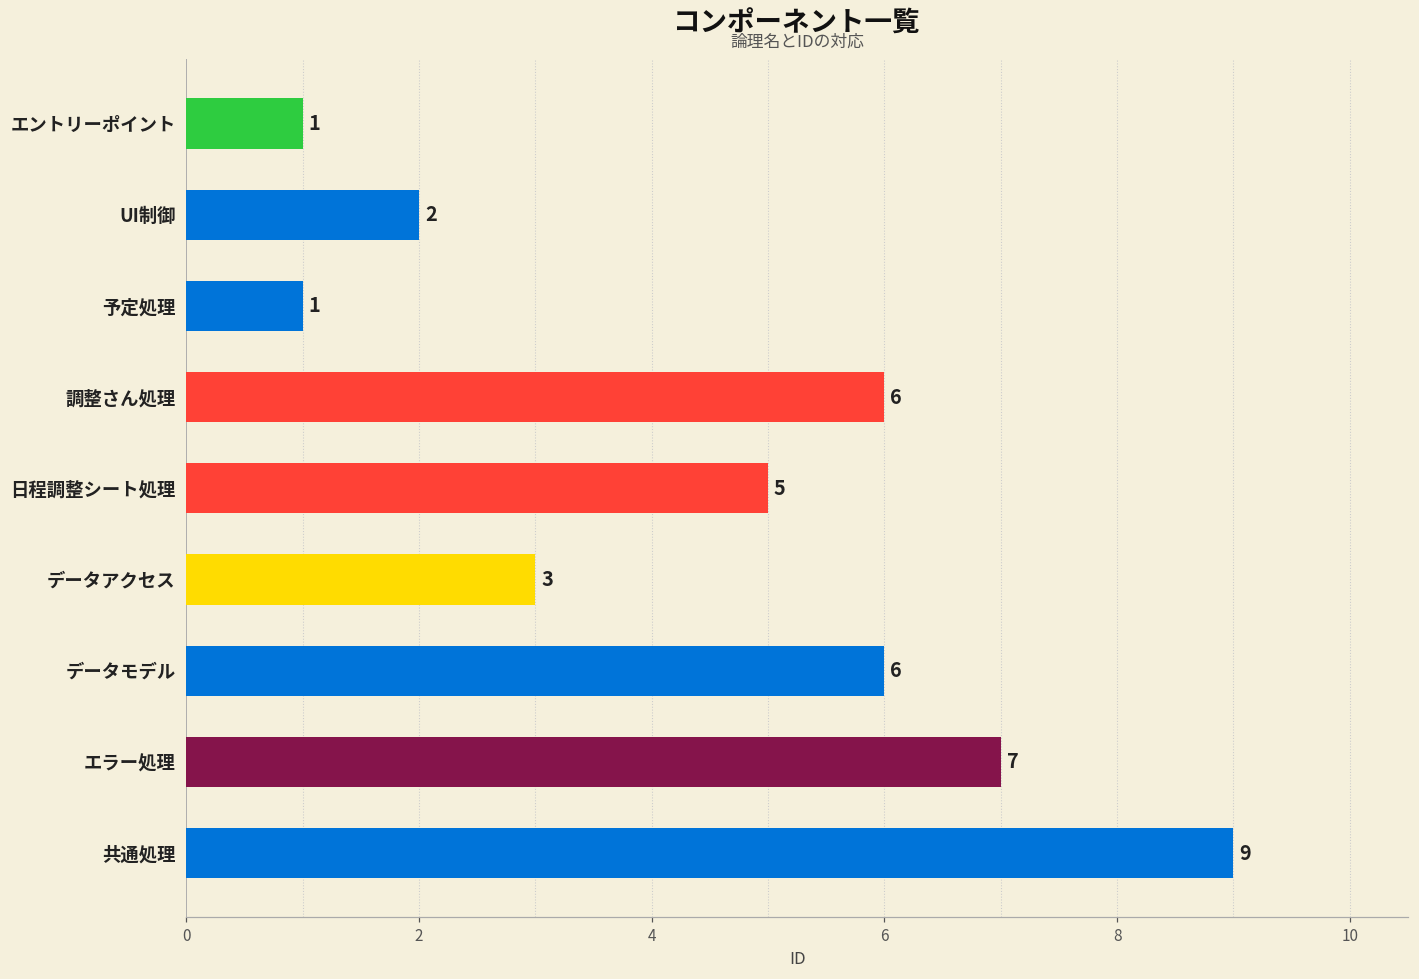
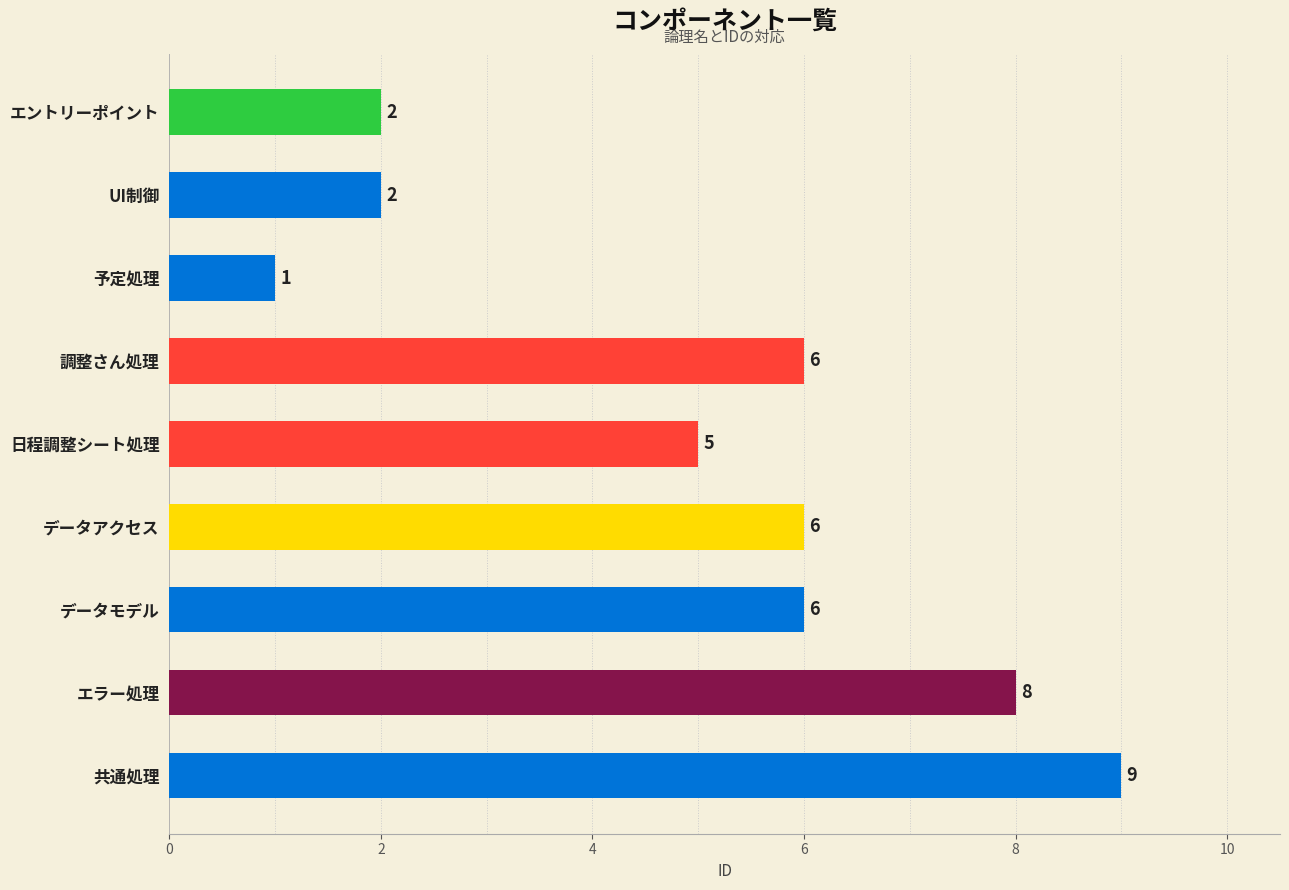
エントリーポイント: 1 -> 2
データアクセス: 3 -> 6
エラー処理: 7 -> 8
